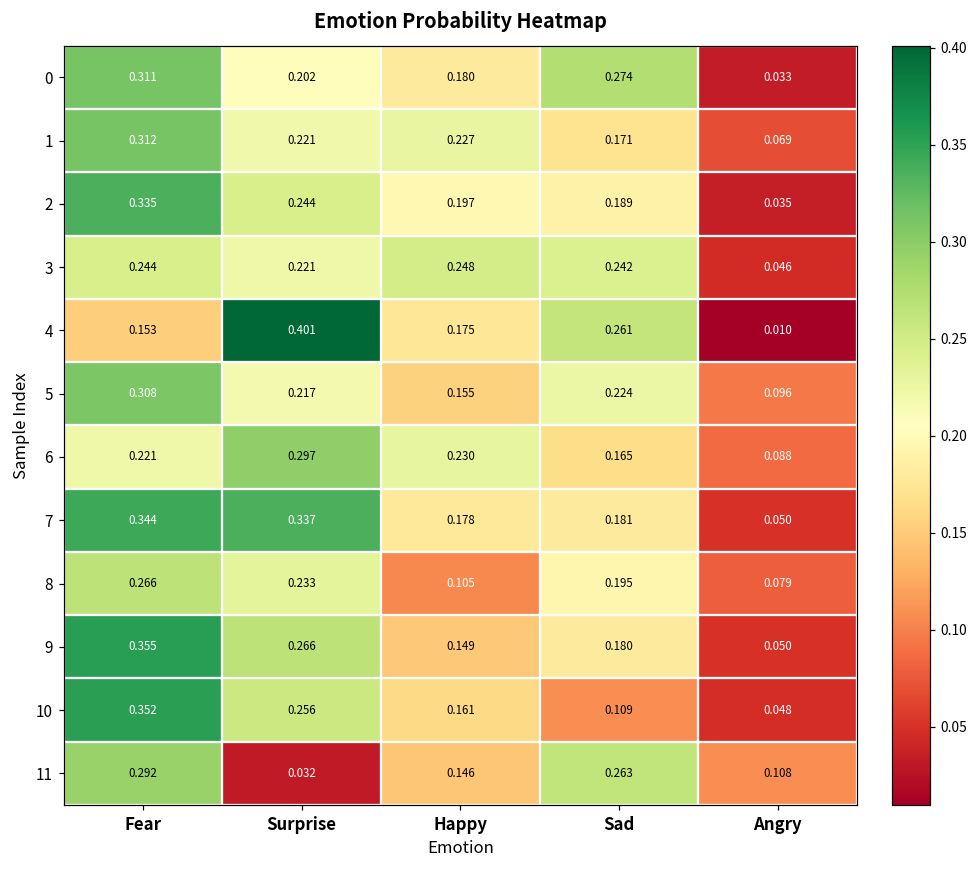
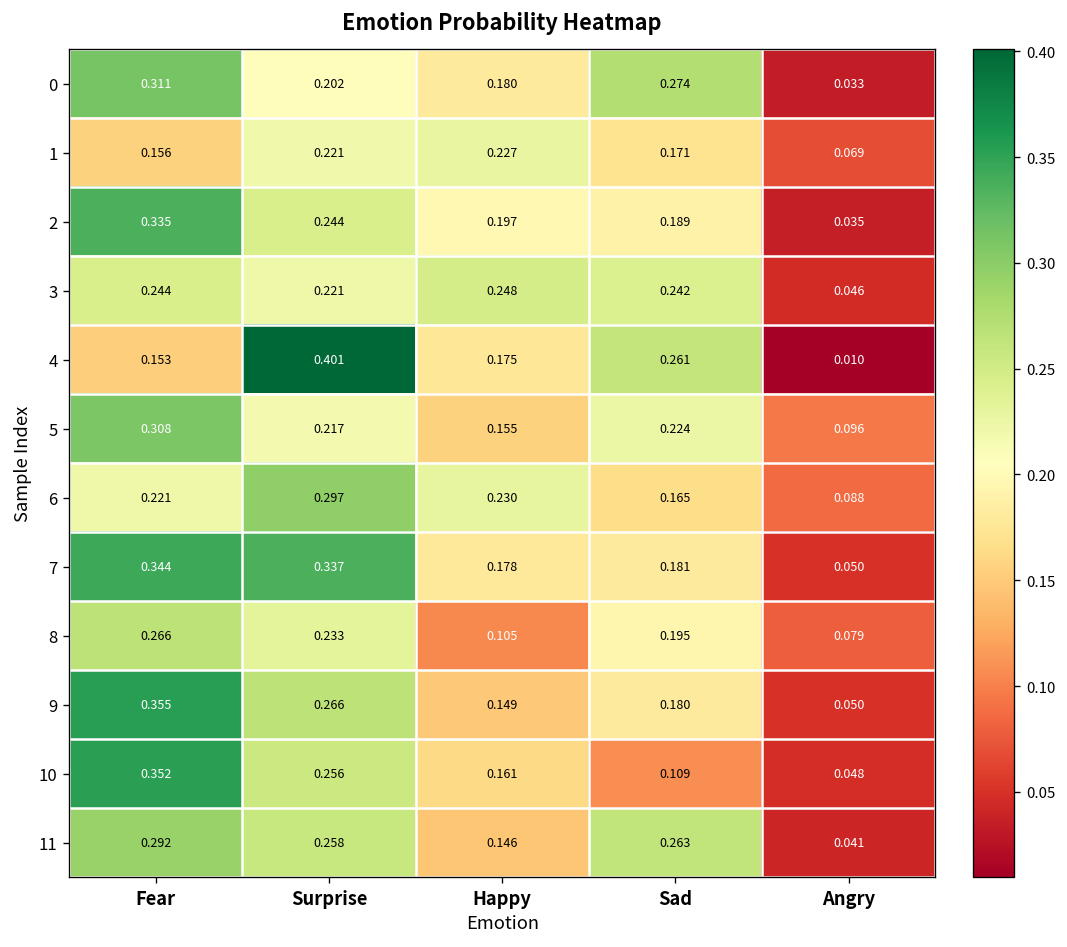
1, Fear: 0.312 -> 0.156
11, Surprise: 0.032 -> 0.258
11, Angry: 0.108 -> 0.041
